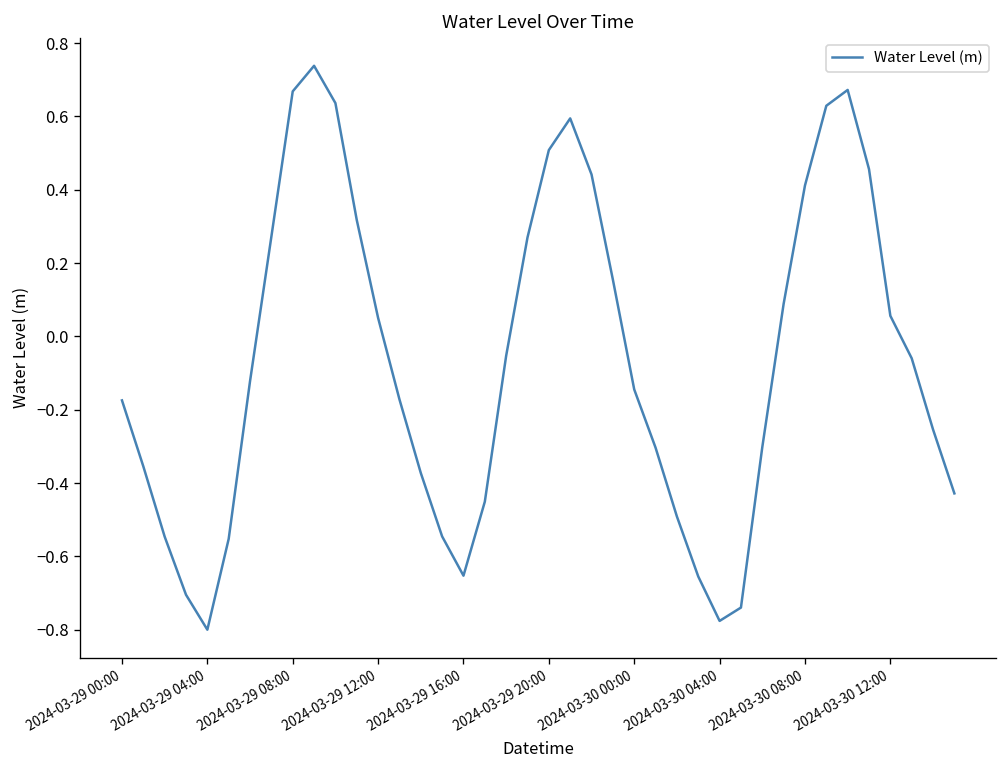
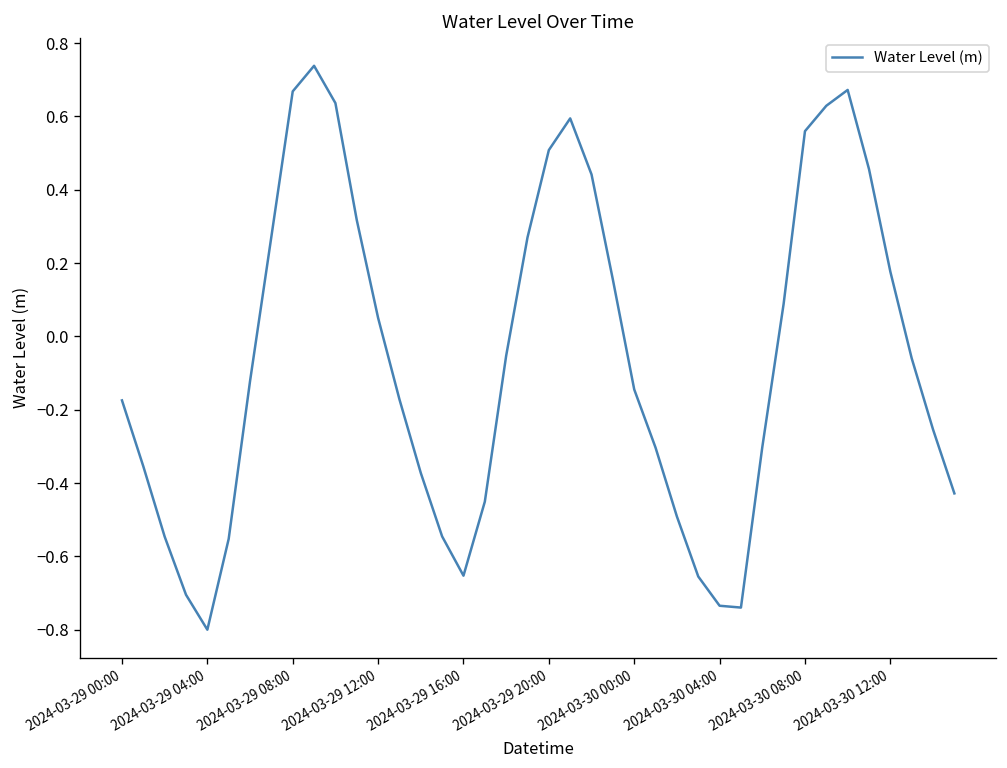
2024-03-30 04:00: -0.78 -> -0.73
2024-03-30 08:00: 0.41 -> 0.56
2024-03-30 12:00: 0.06 -> 0.18
